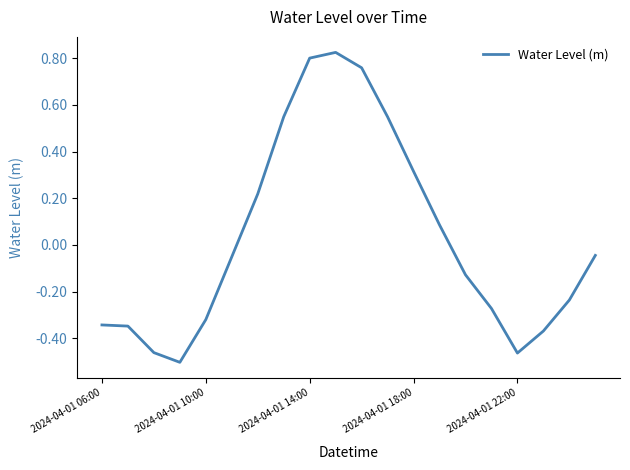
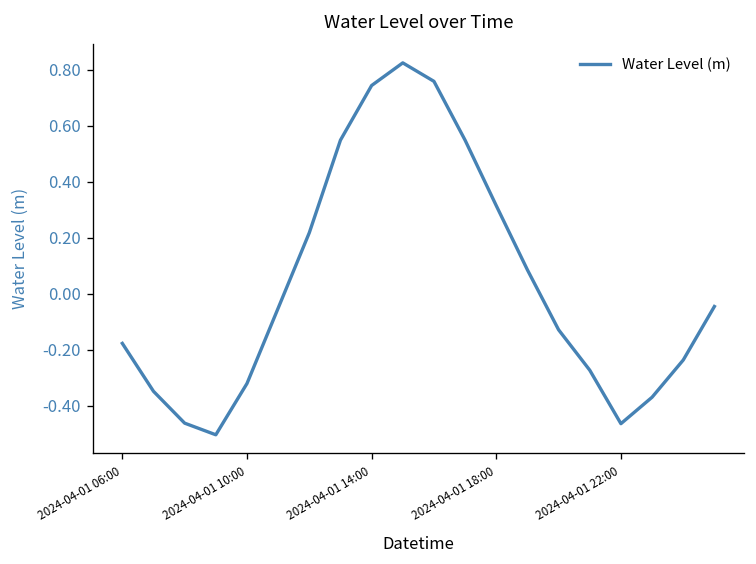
2024-04-01 06:00: -0.34 -> -0.18
2024-04-01 14:00: 0.80 -> 0.74
